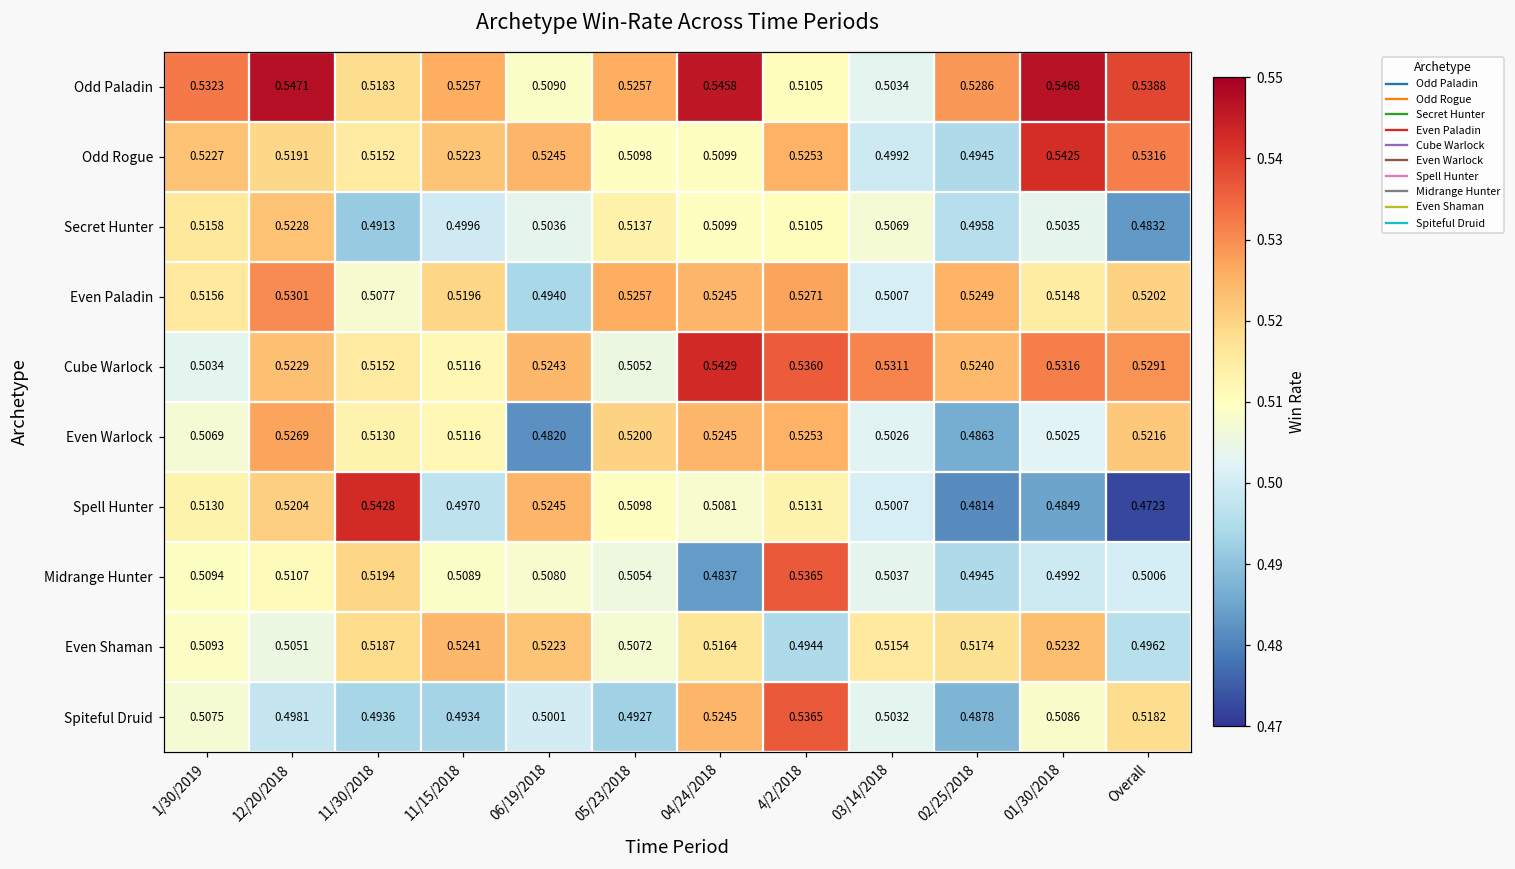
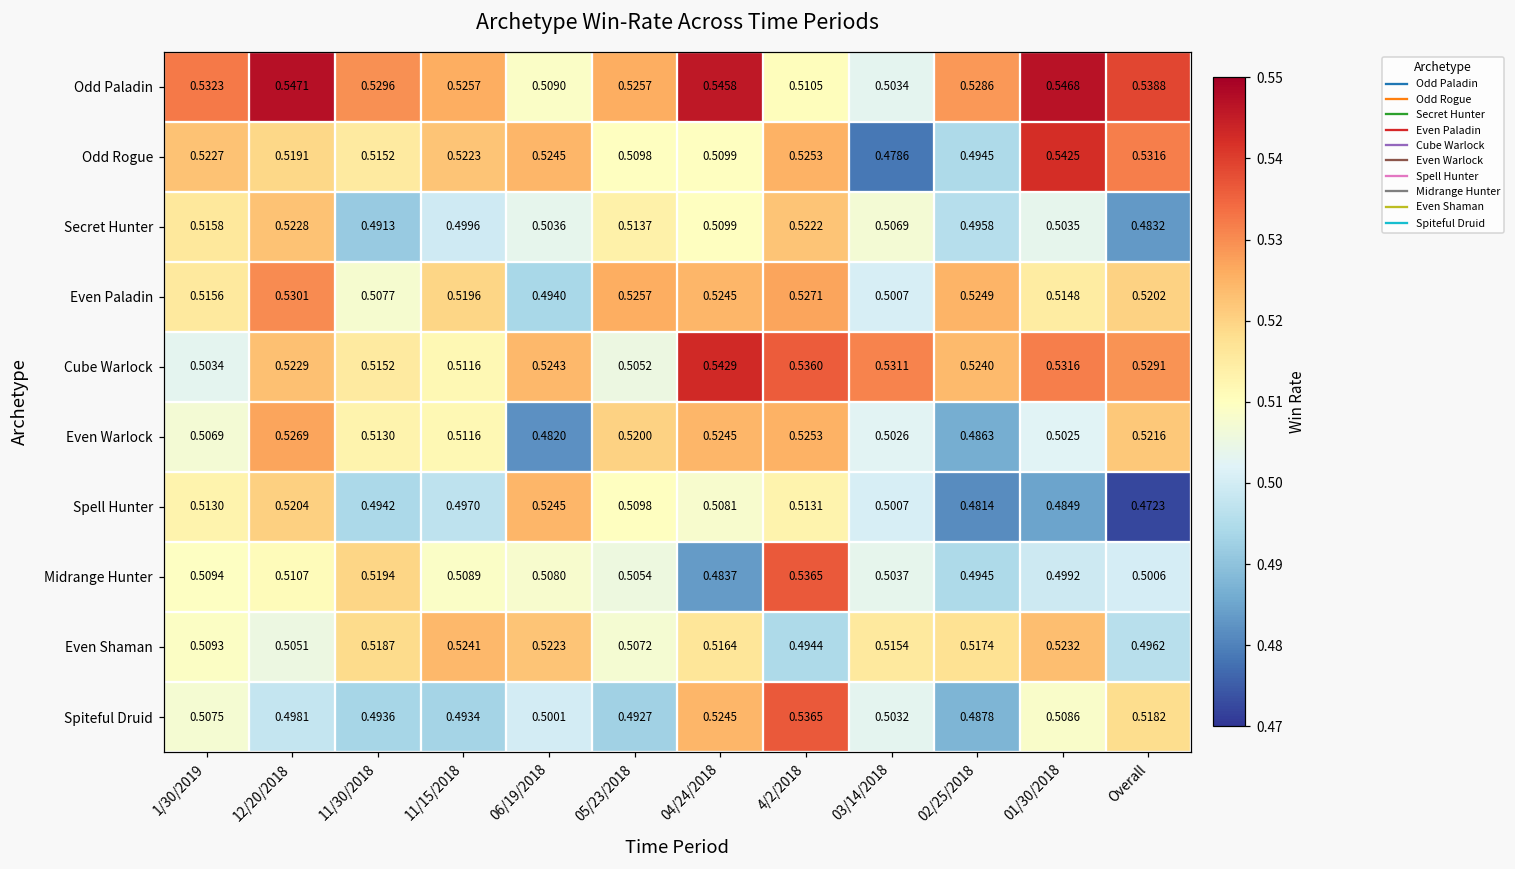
Odd Paladin, 11/30/2018: 0.5183 -> 0.5296
Odd Rogue, 03/14/2018: 0.4992 -> 0.4786
Secret Hunter, 4/2/2018: 0.5105 -> 0.5222
Spell Hunter, 11/30/2018: 0.5428 -> 0.4942
